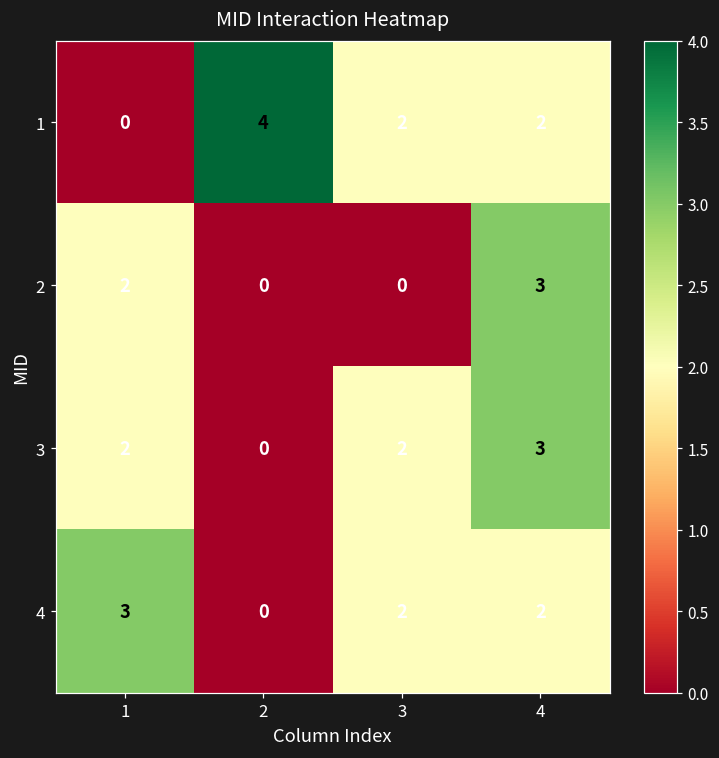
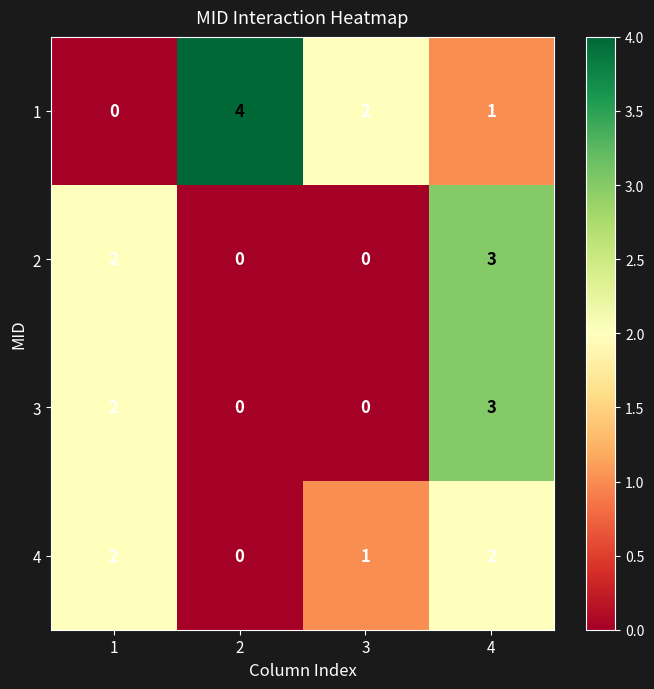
1, 4: 2 -> 1
3, 3: 2 -> 0
4, 1: 3 -> 2
4, 3: 2 -> 1
